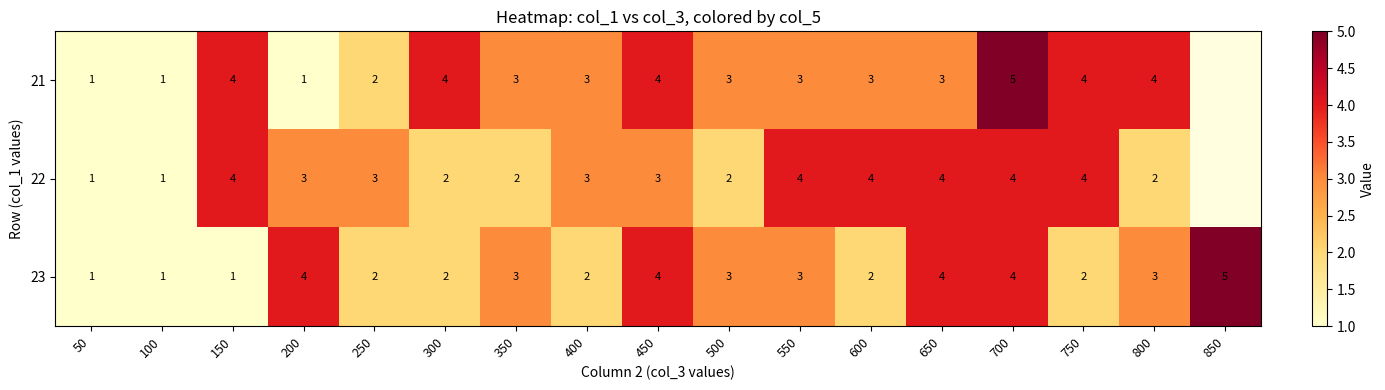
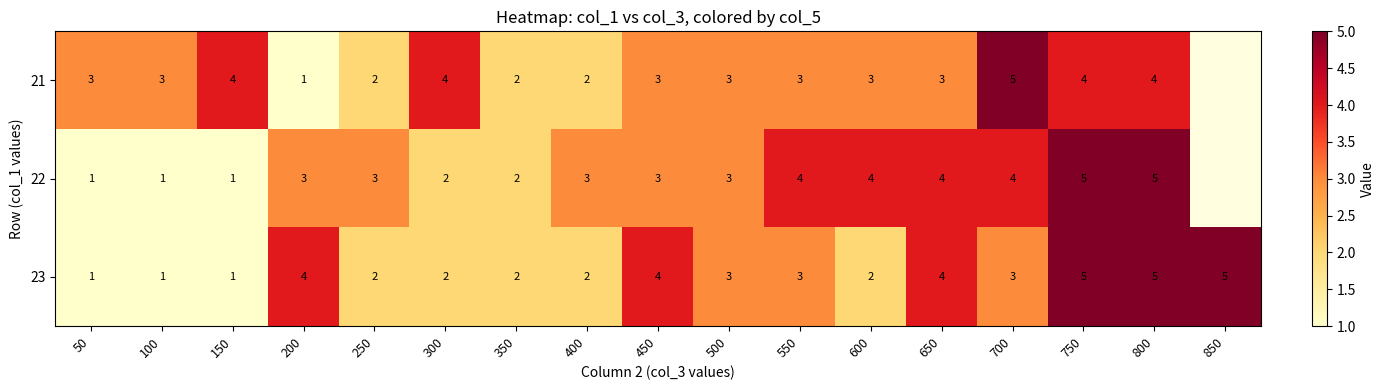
21, 50: 1 -> 3
21, 100: 1 -> 3
21, 350: 3 -> 2
21, 400: 3 -> 2
21, 450: 4 -> 3
22, 150: 4 -> 1
22, 500: 2 -> 3
22, 750: 4 -> 5
22, 800: 2 -> 5
23, 350: 3 -> 2
23, 700: 4 -> 3
23, 750: 2 -> 5
23, 800: 3 -> 5
